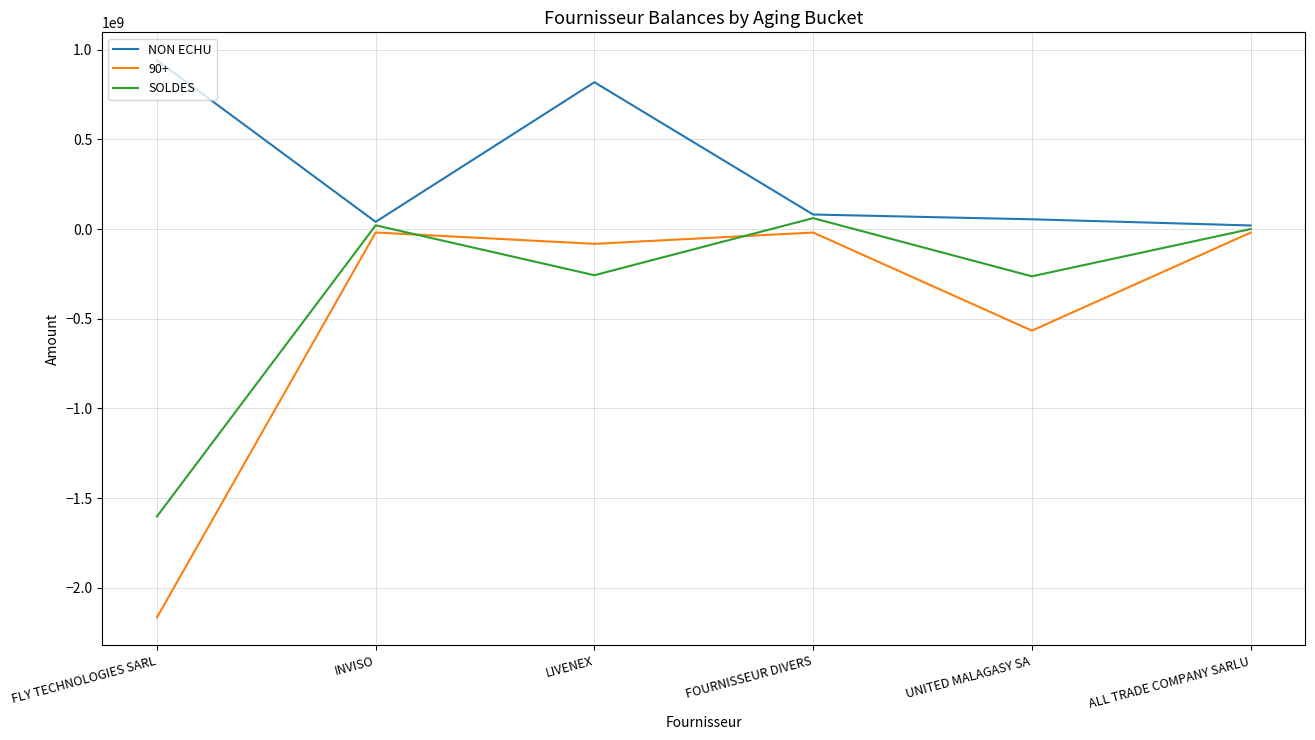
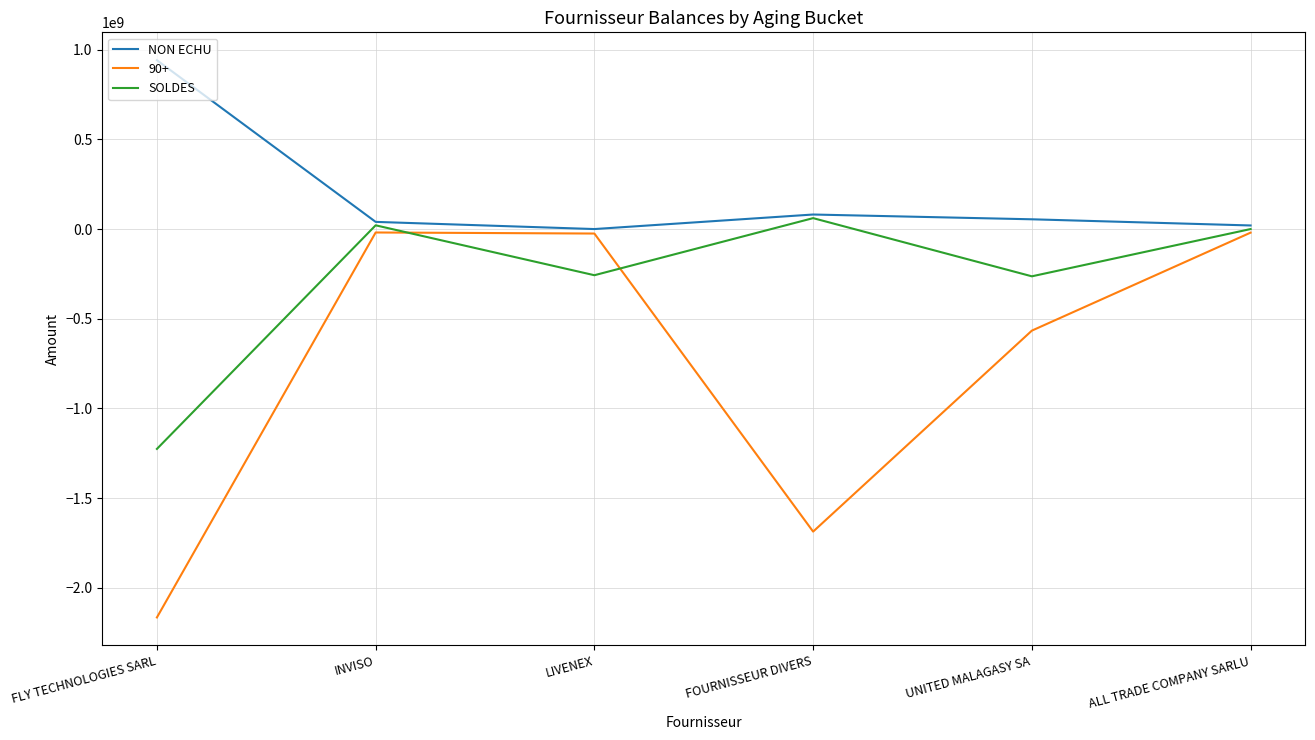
SOLDES, FLY TECHNOLOGIES SARL: -1600000000 -> -1230000000
NON ECHU, LIVENEX: 820000000 -> 0
90+, LIVENEX: -80000000 -> -30000000
90+, FOURNISSEUR DIVERS: -20000000 -> -1690000000
